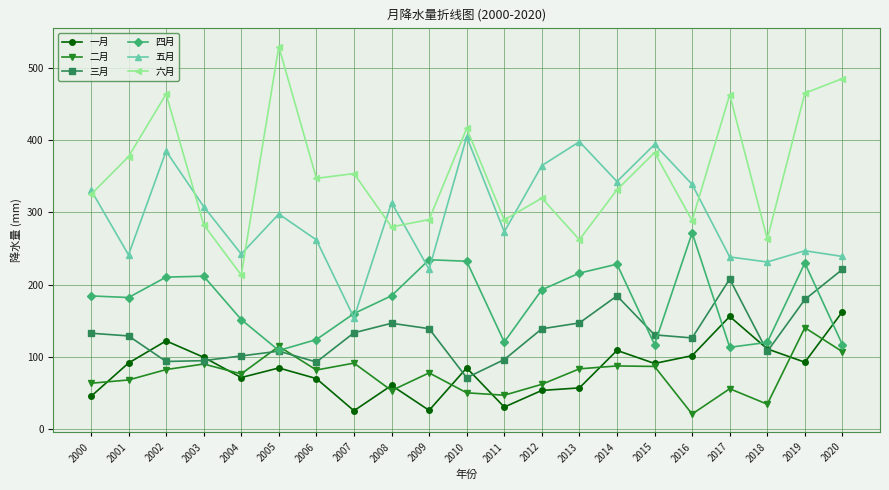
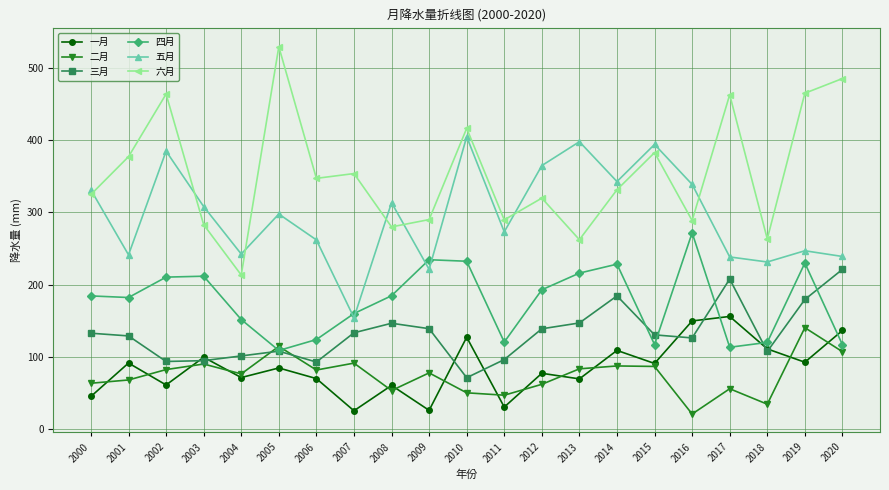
一月, 2002: 120 -> 60
一月, 2010: 80 -> 130
一月, 2012: 50 -> 80
一月, 2013: 60 -> 70
一月, 2016: 100 -> 150
一月, 2020: 160 -> 140
